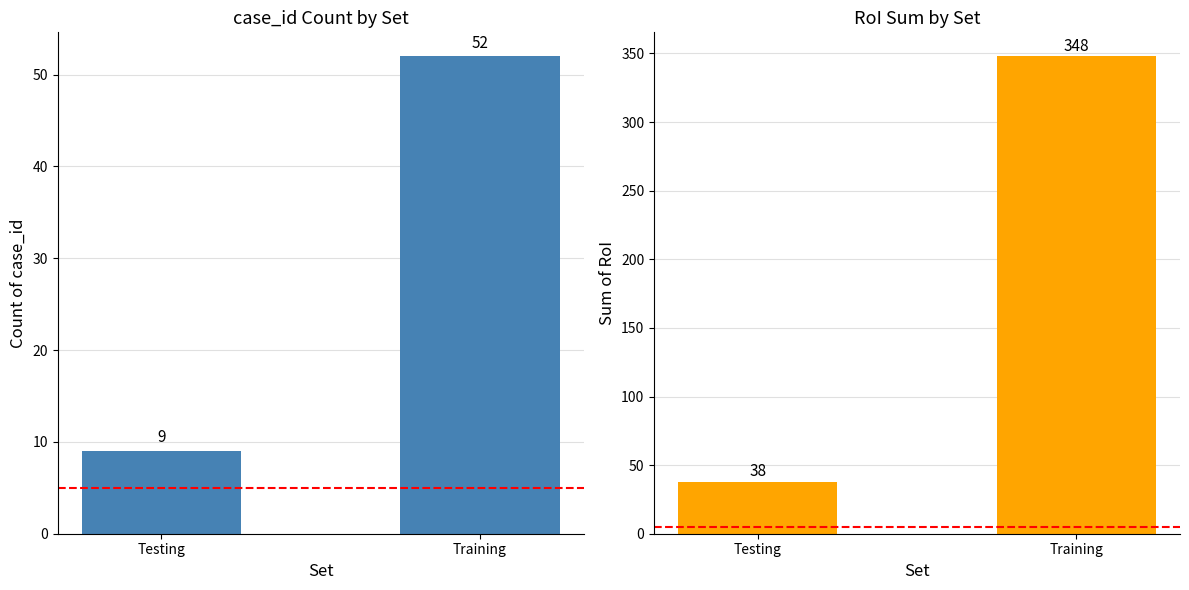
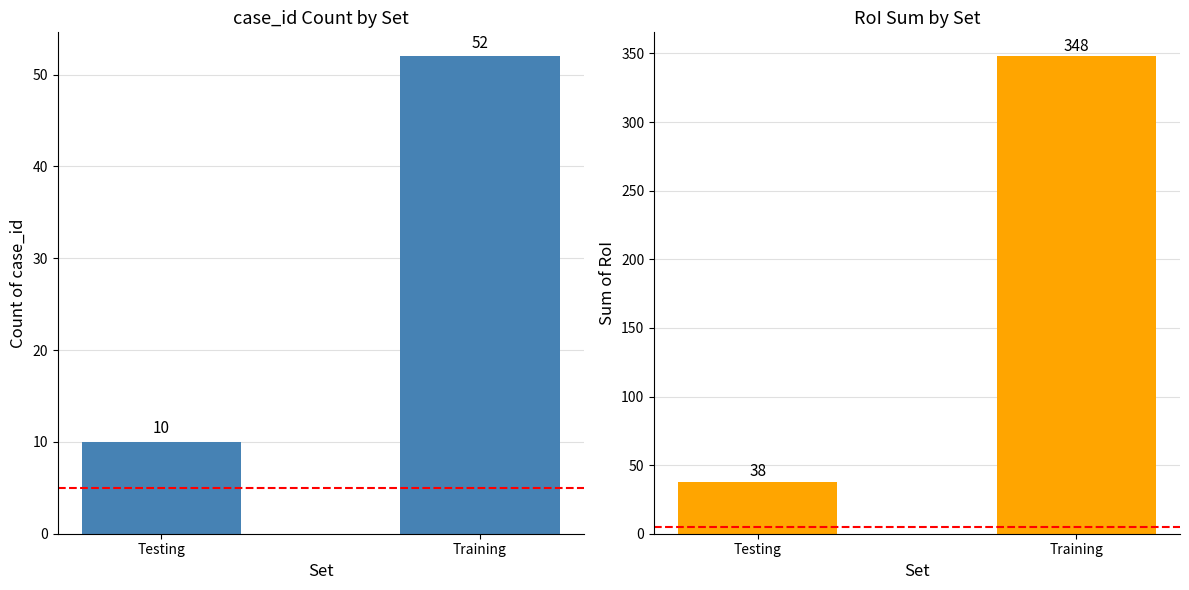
case_id Count by Set, Testing: 9 -> 10
